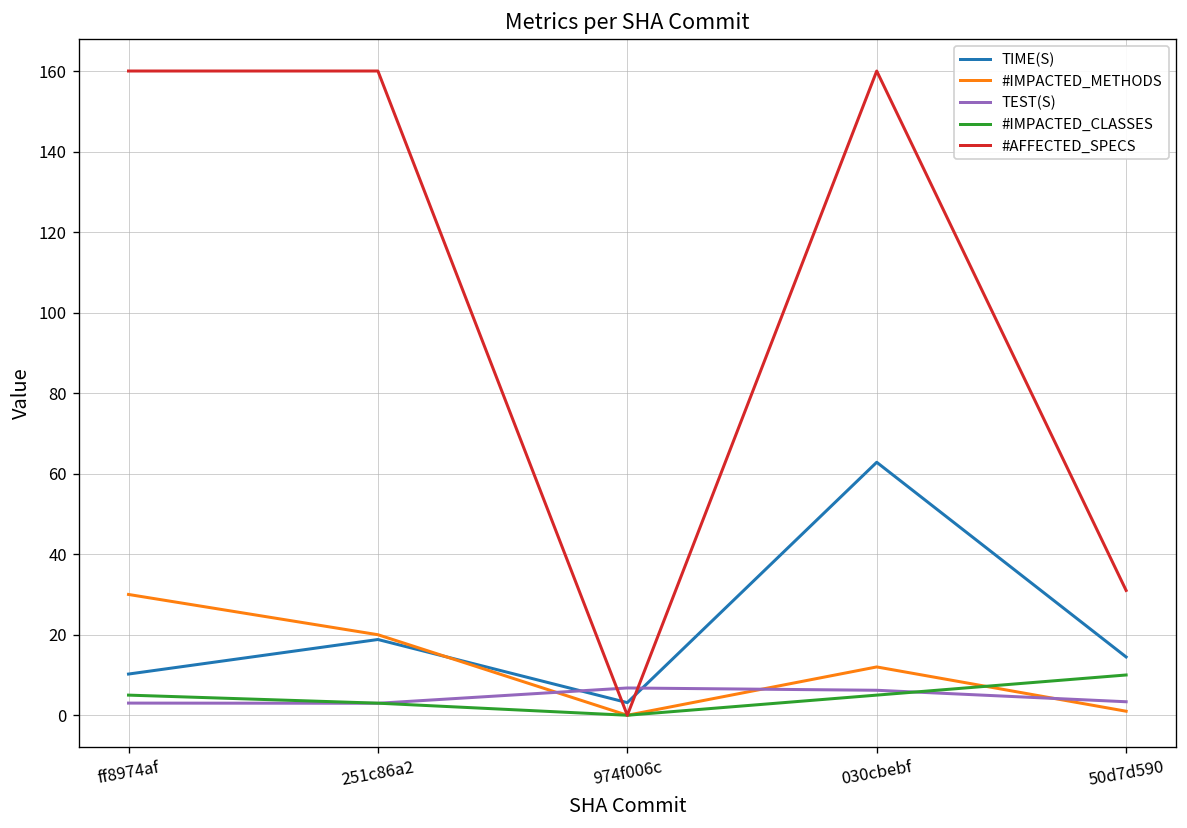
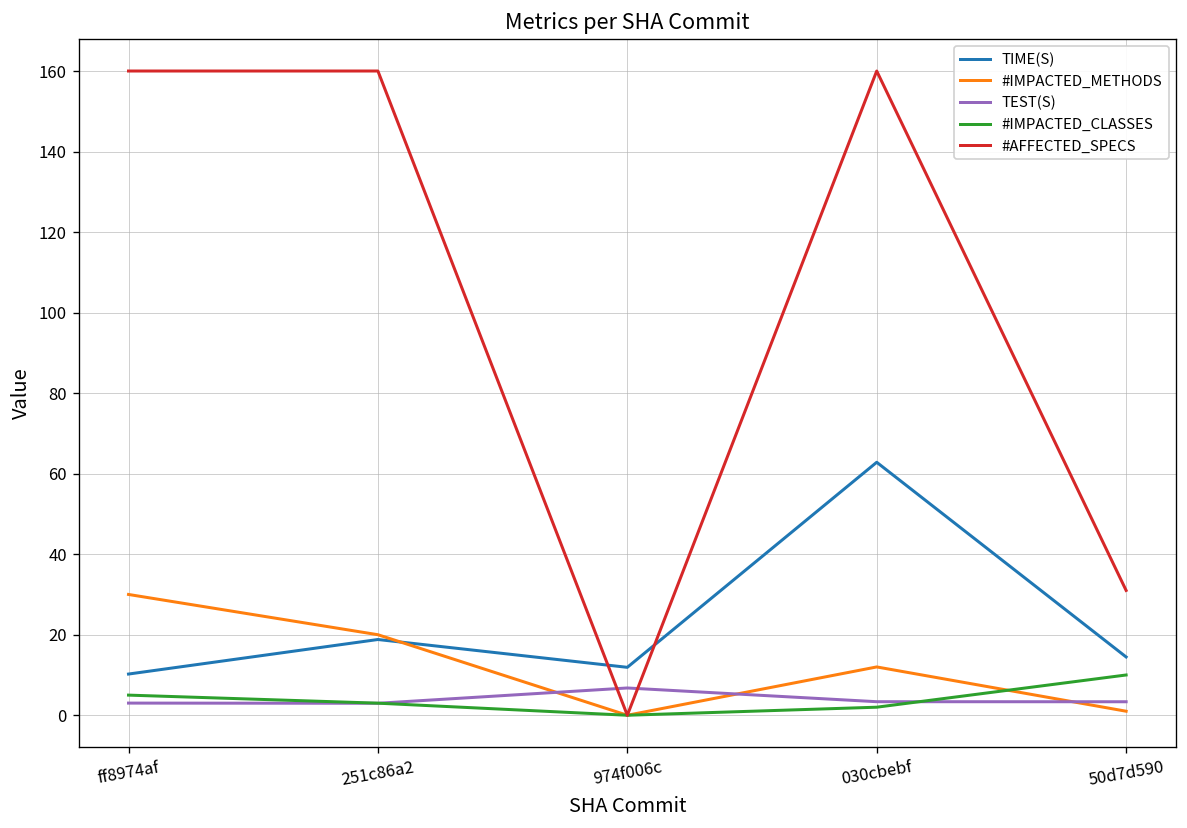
TIME(S), 974f006c: 3 -> 12
TEST(S), 030cbebf: 6 -> 3
#IMPACTED_CLASSES, 030cbebf: 5 -> 2
